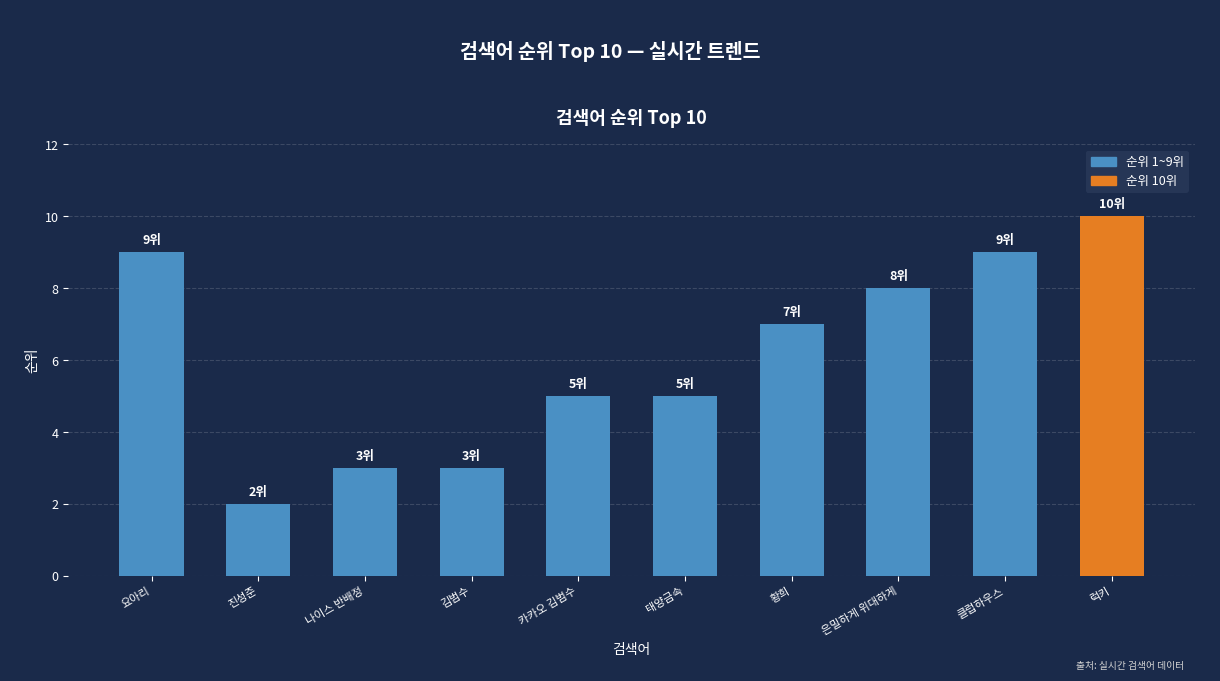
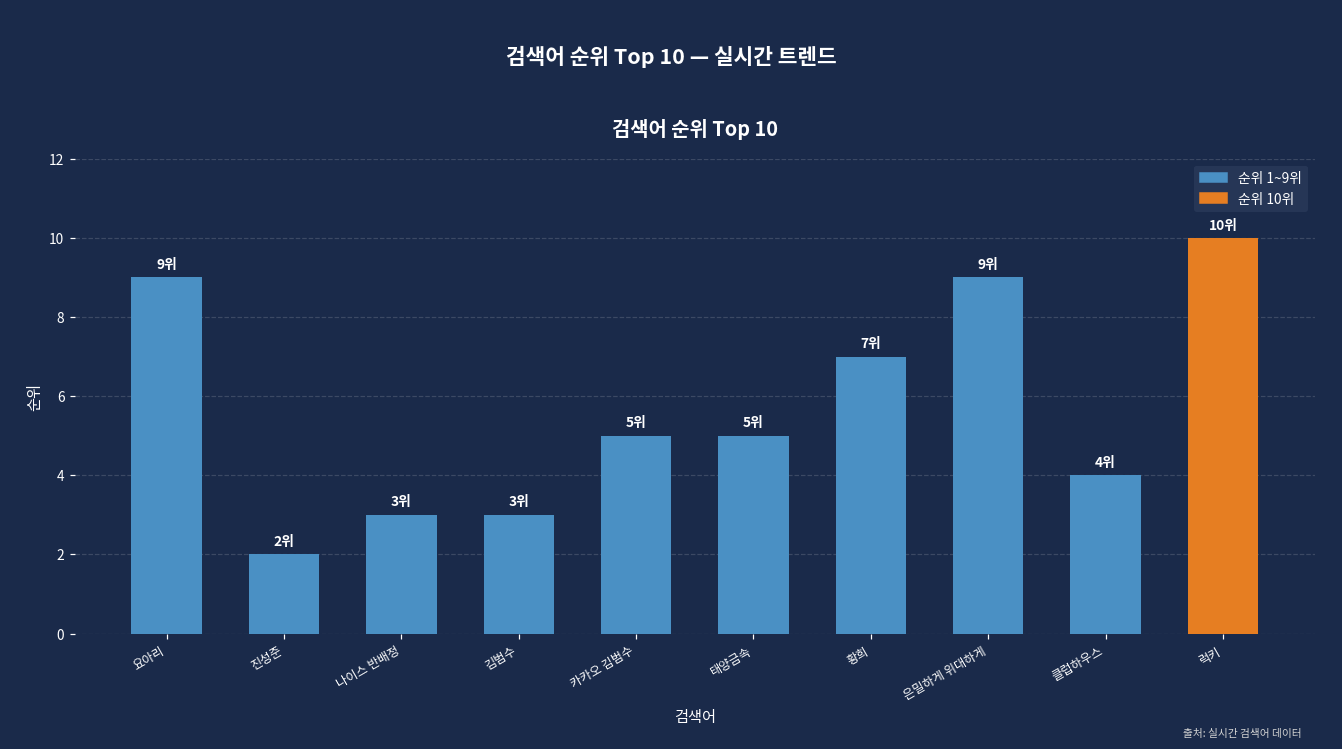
은밀하게 위대하게: 8위 -> 9위
클럽하우스: 9위 -> 4위
